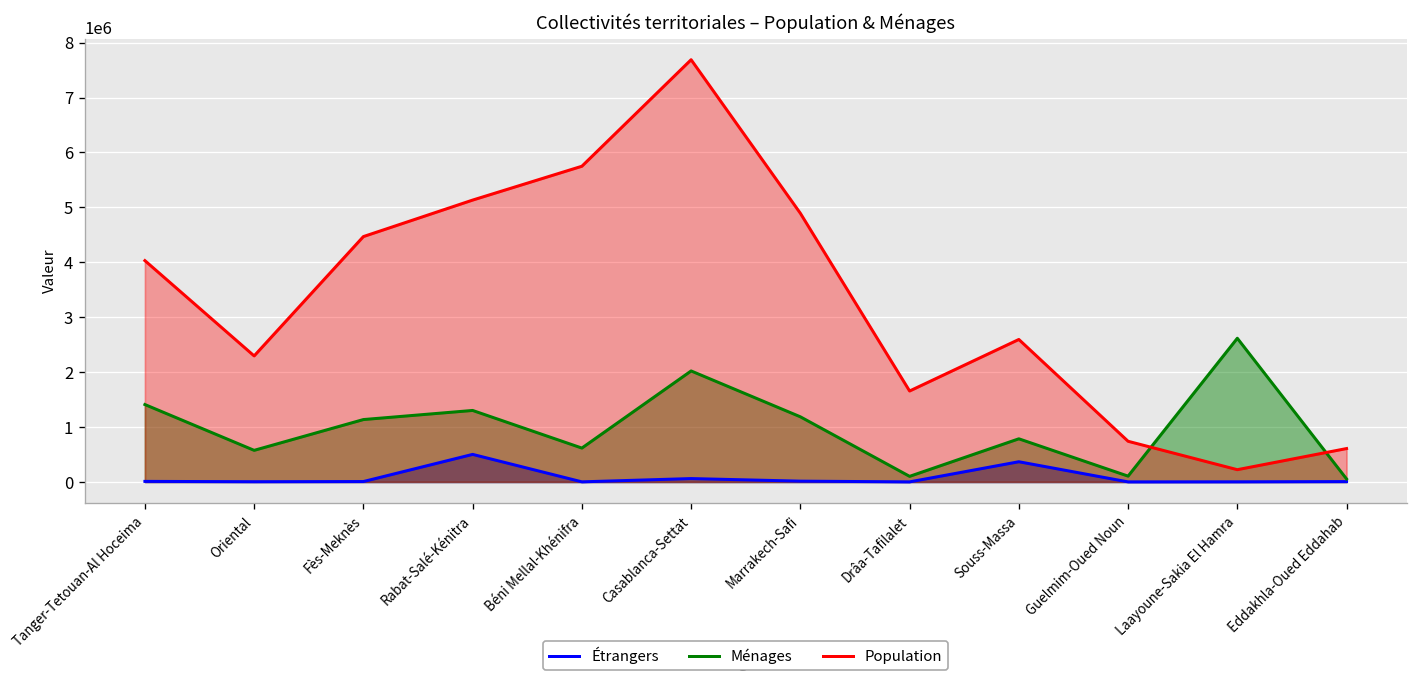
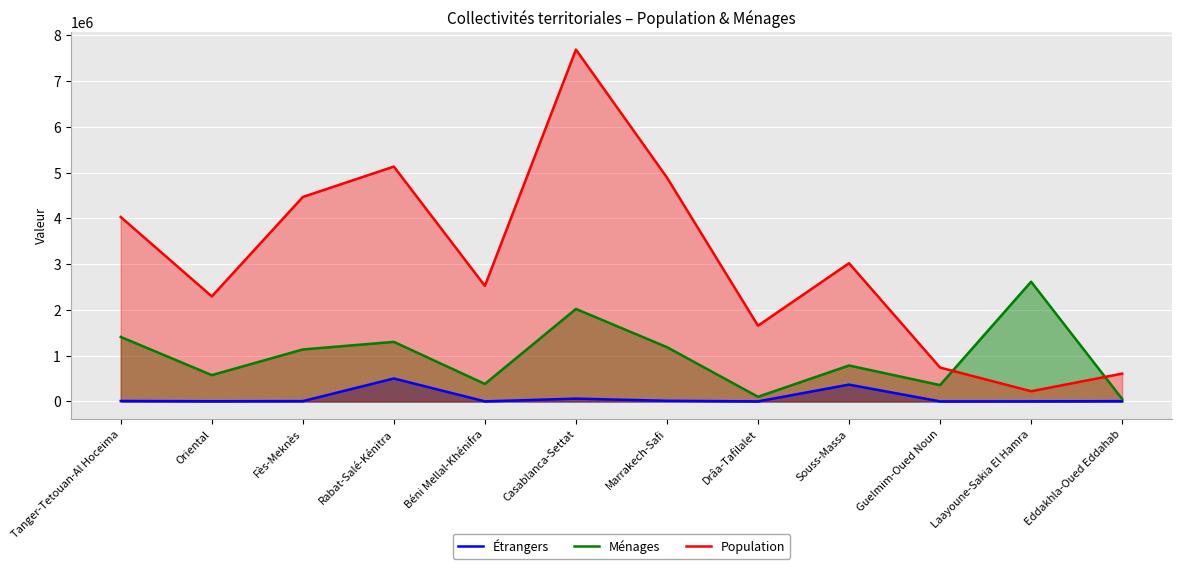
Ménages, Béni Mellal-Khénifra: 600000 -> 400000
Population, Béni Mellal-Khénifra: 5700000 -> 2500000
Population, Souss-Massa: 2600000 -> 3000000
Ménages, Guelmim-Oued Noun: 100000 -> 400000
